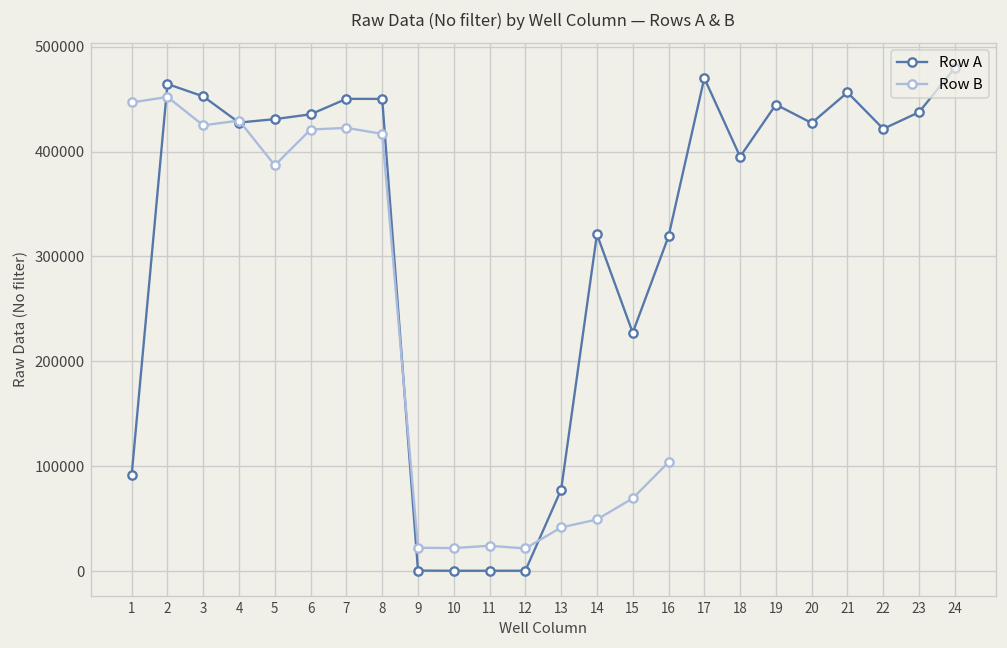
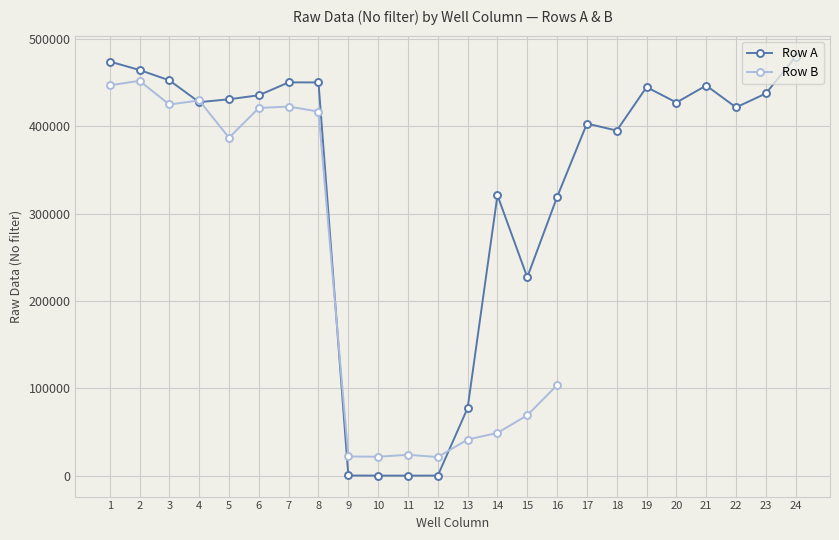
Row A, 1: 90000 -> 470000
Row A, 17: 470000 -> 400000
Row A, 21: 460000 -> 450000
